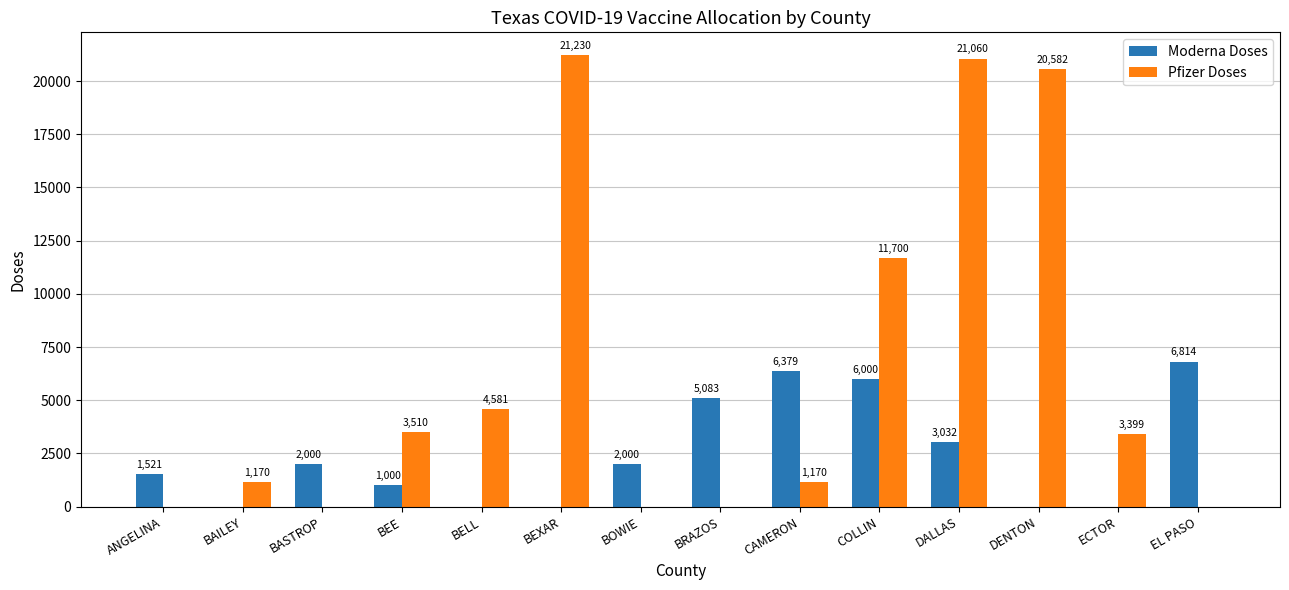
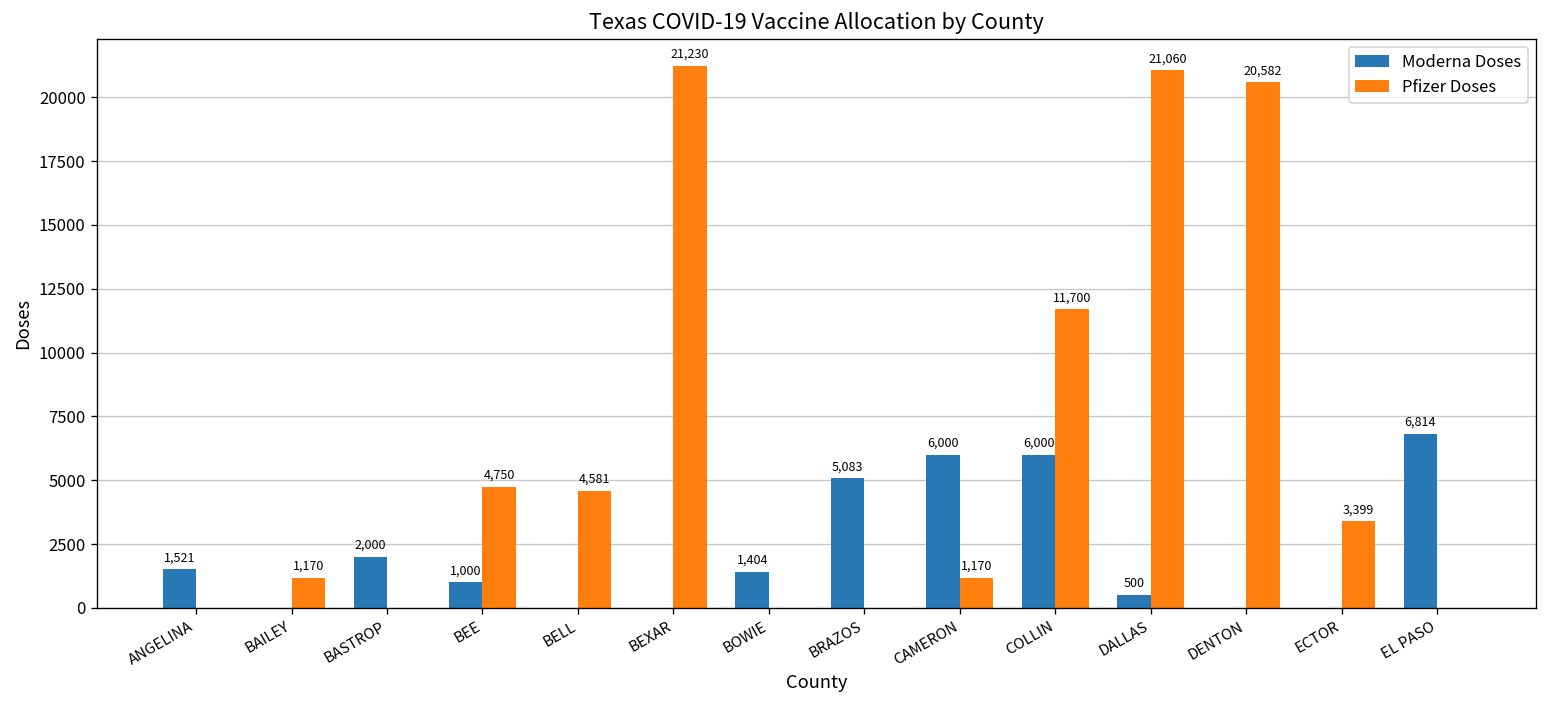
Pfizer Doses, BEE: 3,510 -> 4,750
Moderna Doses, BOWIE: 2,000 -> 1,404
Moderna Doses, CAMERON: 6,379 -> 6,000
Moderna Doses, DALLAS: 3,032 -> 500
